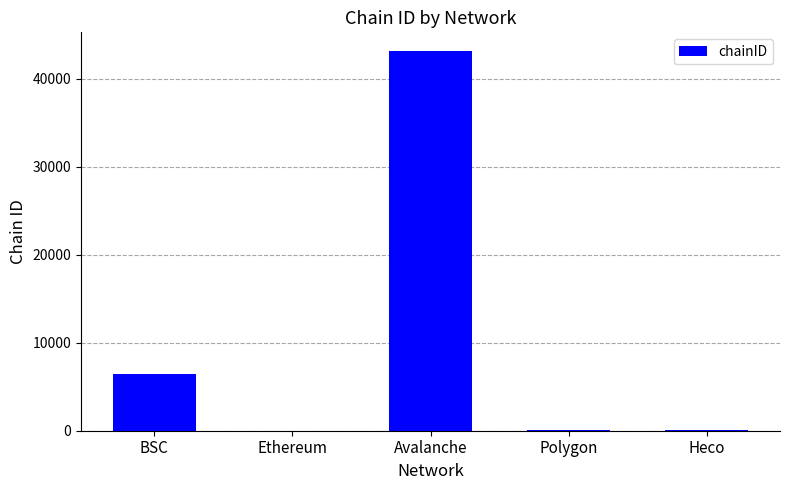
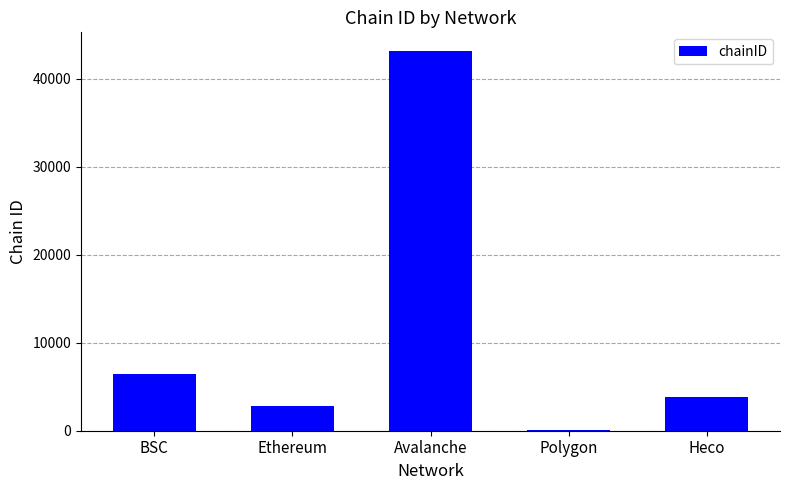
Ethereum: 0 -> 3000
Heco: 0 -> 4000
